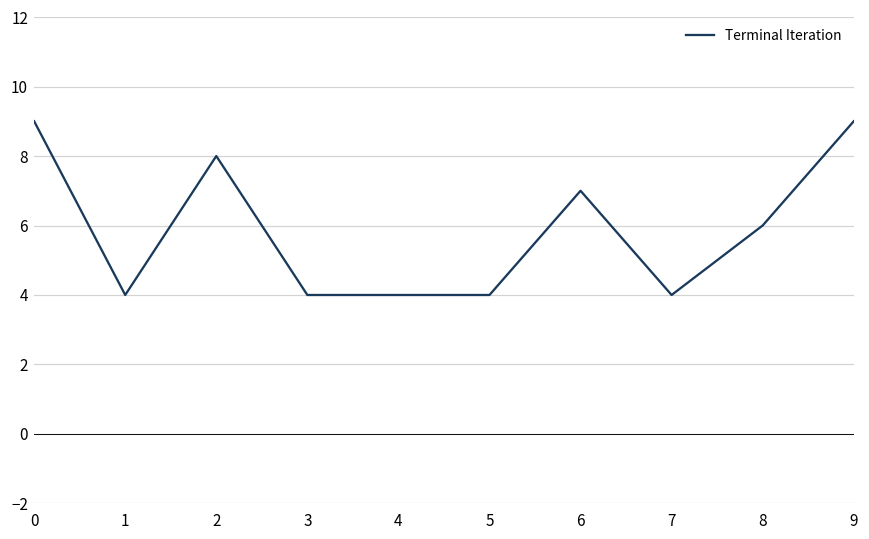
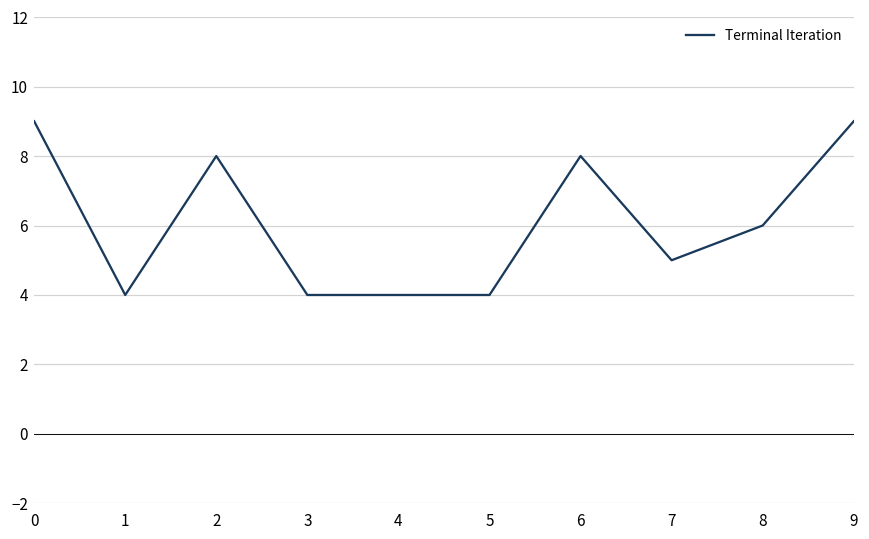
6: 7 -> 8
7: 4 -> 5
